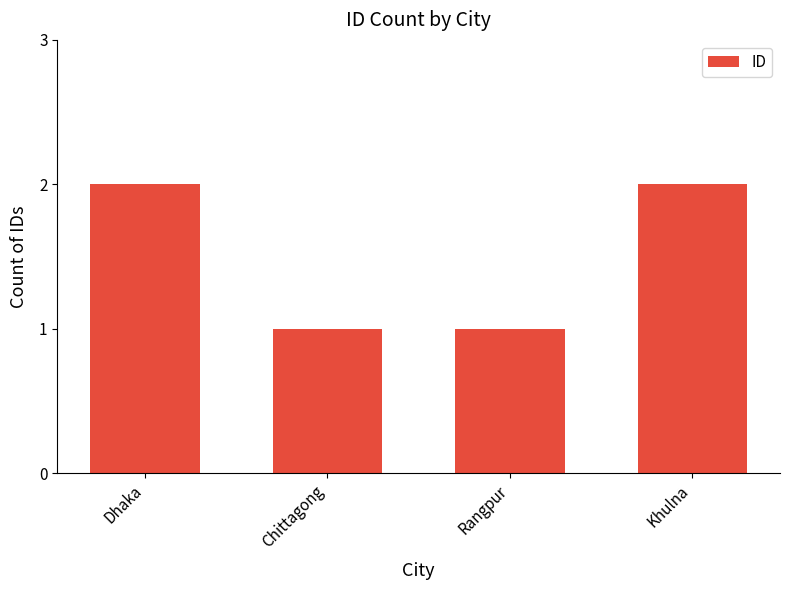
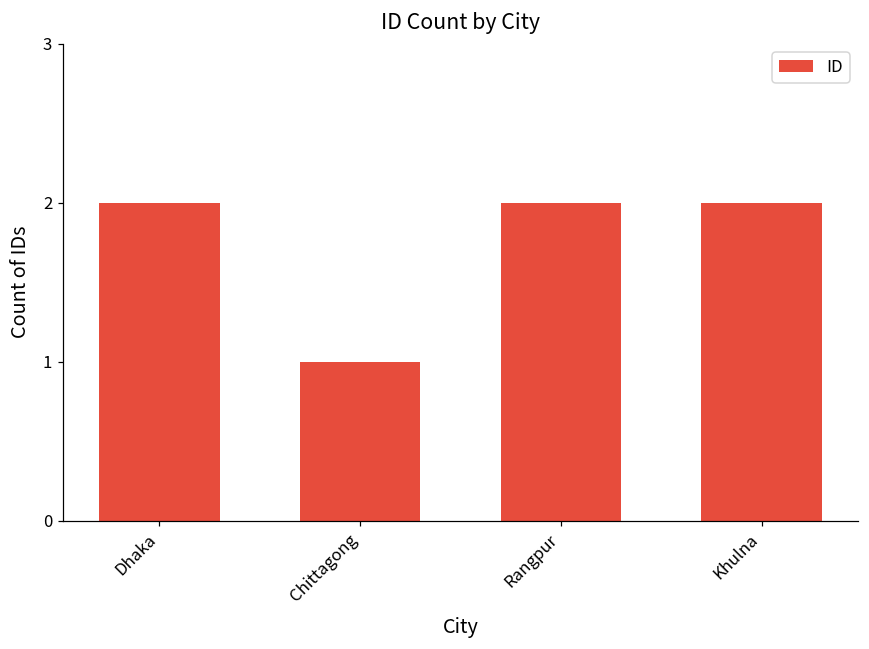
Rangpur: 1 -> 2
